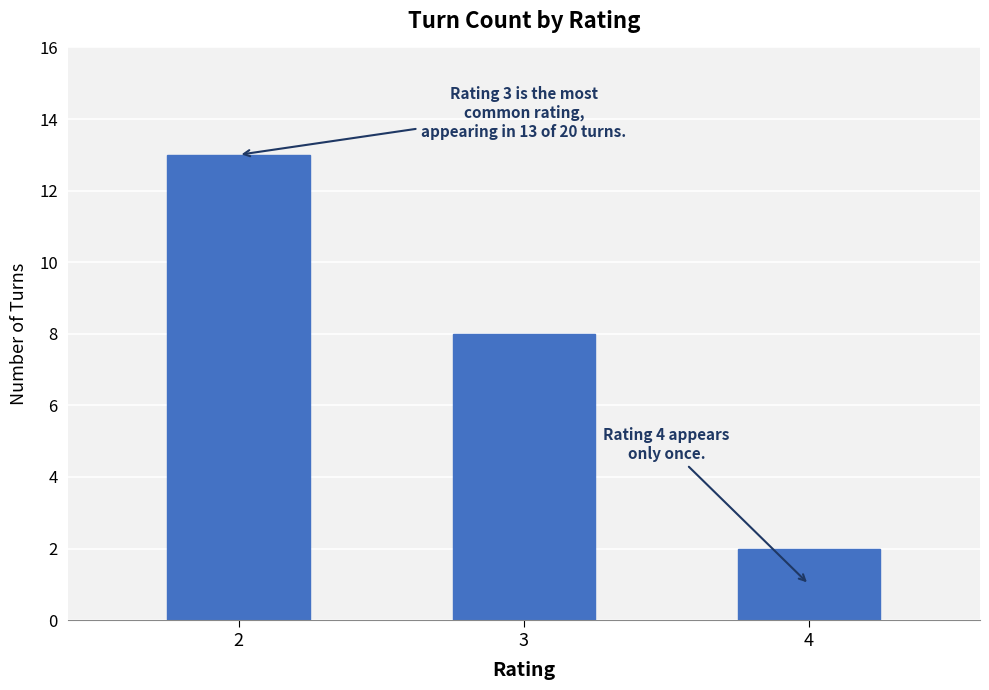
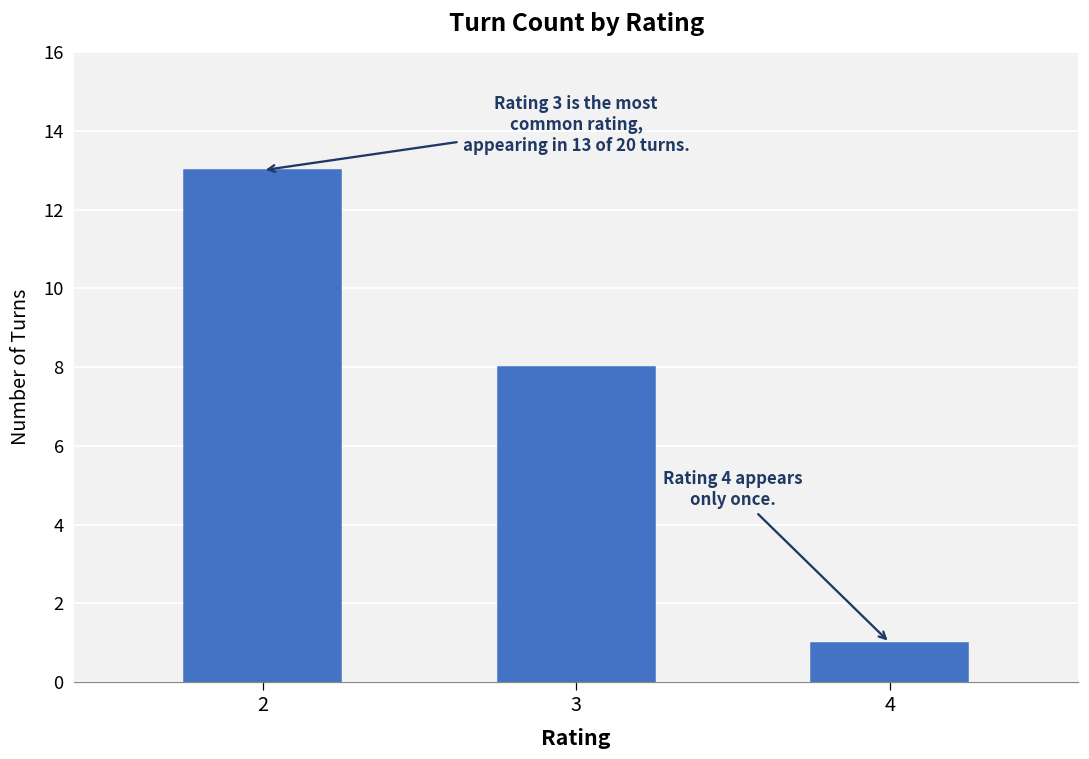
4: 2 -> 1
